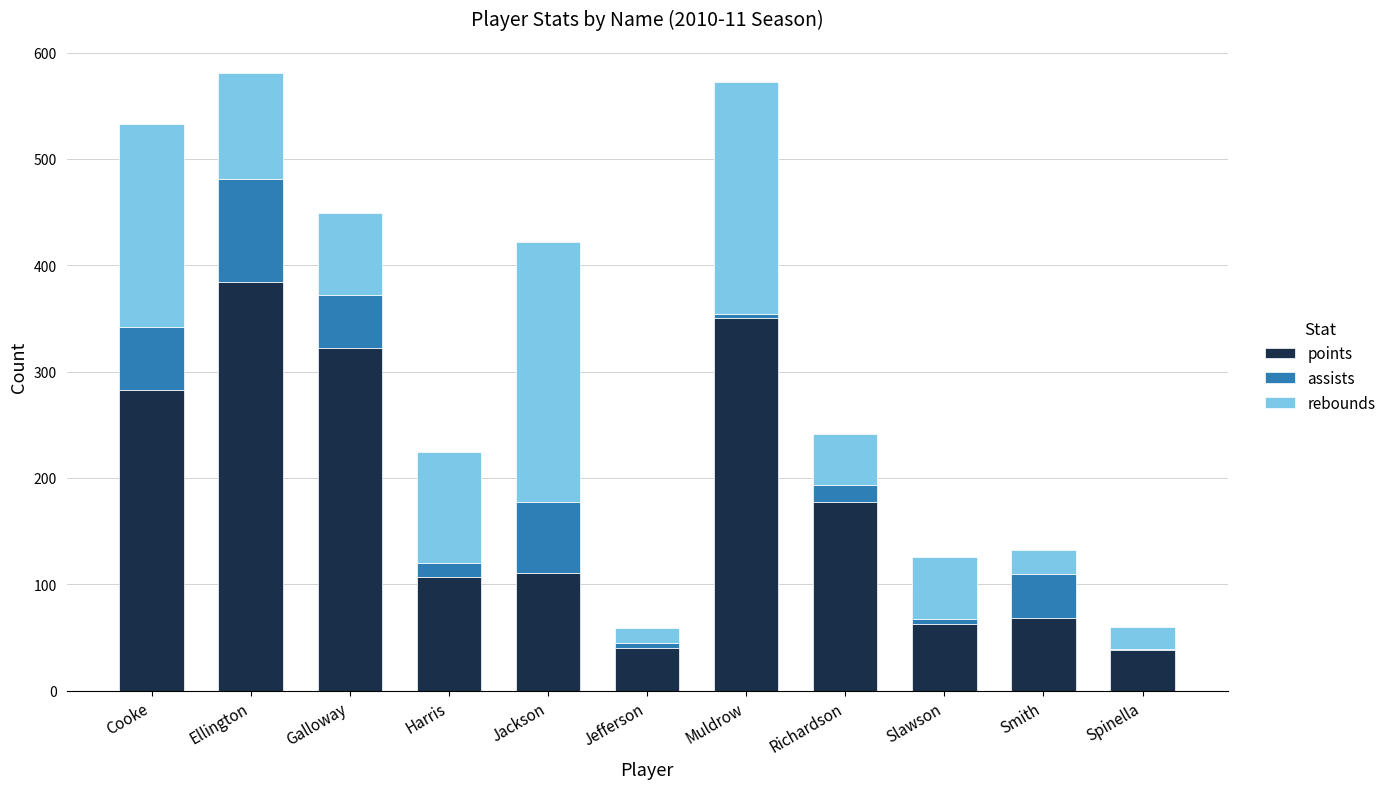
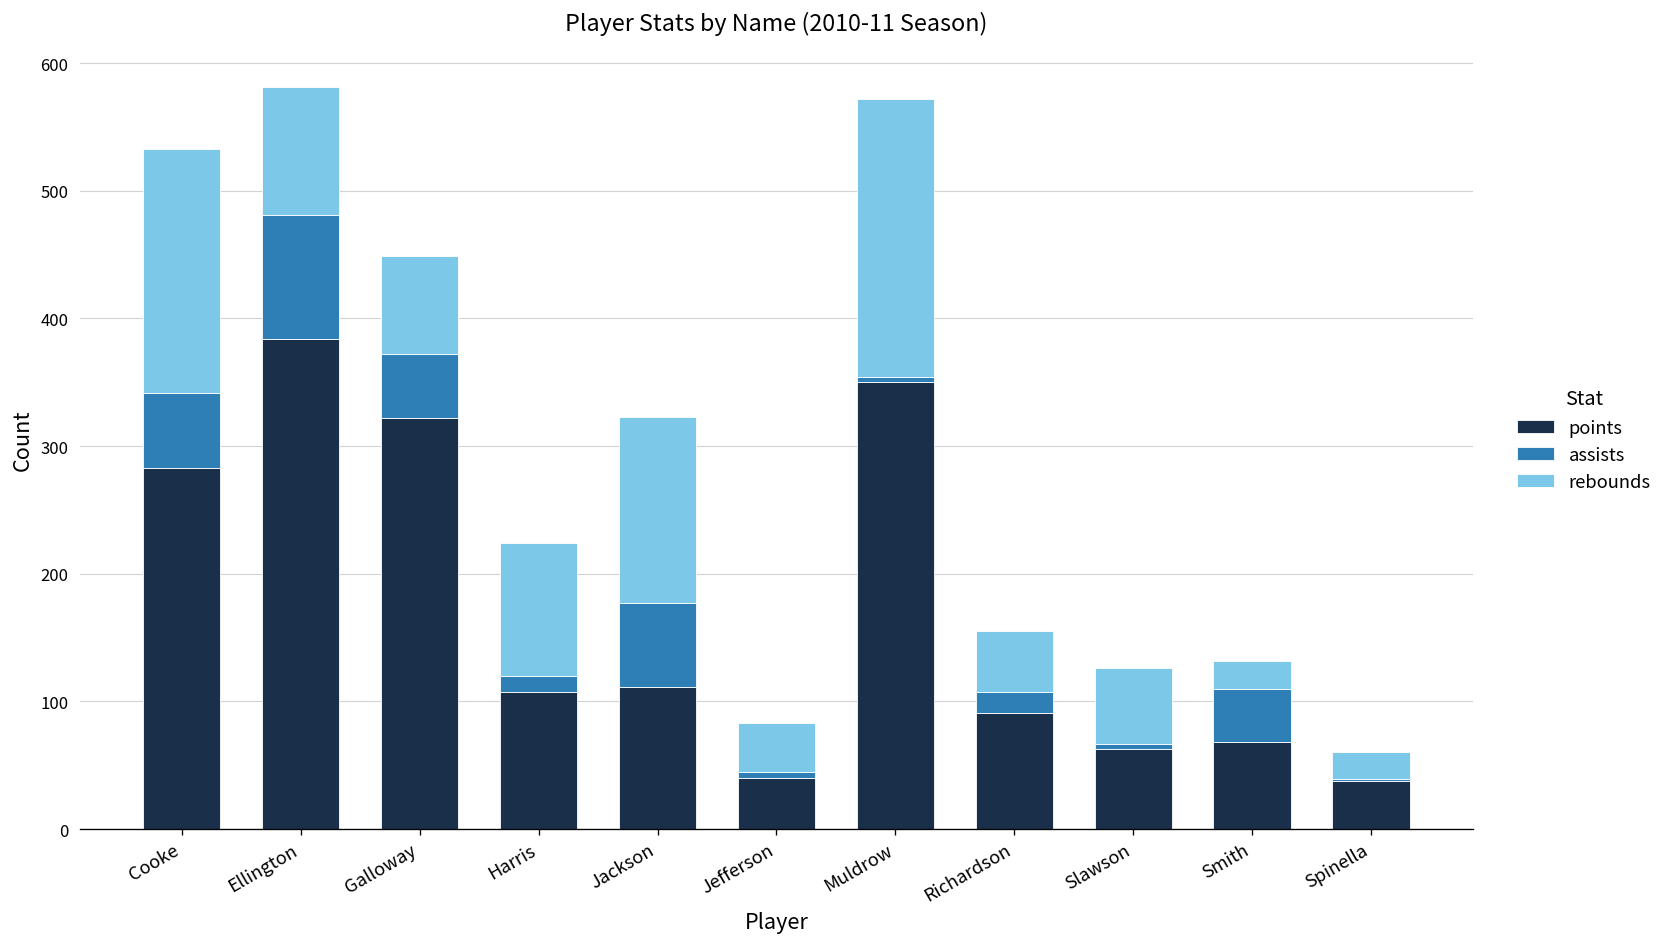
rebounds, Jackson: 245 -> 146
rebounds, Jefferson: 14 -> 38
points, Richardson: 177 -> 91
